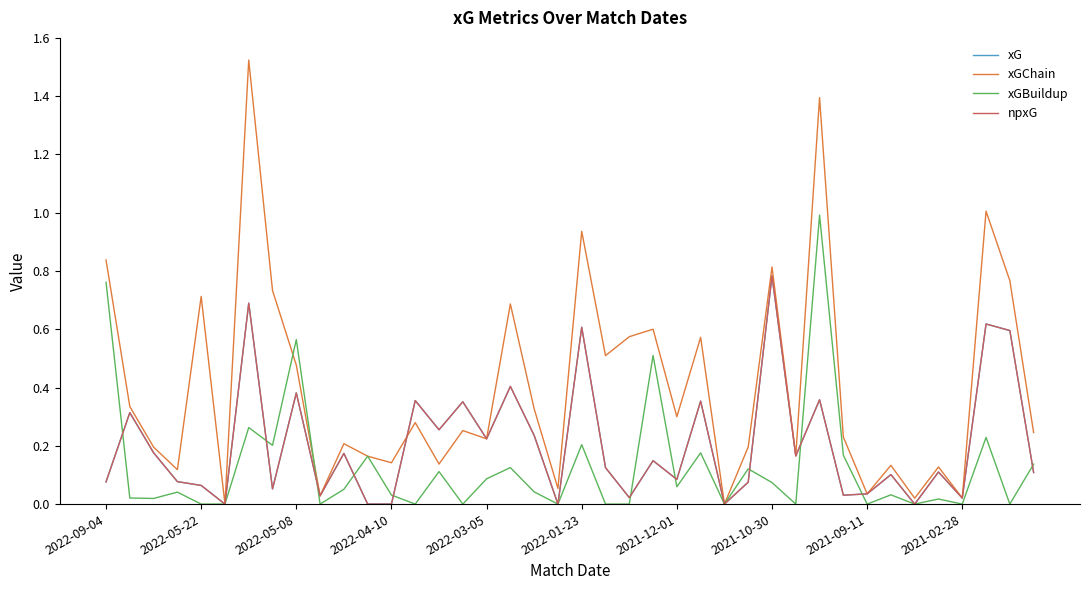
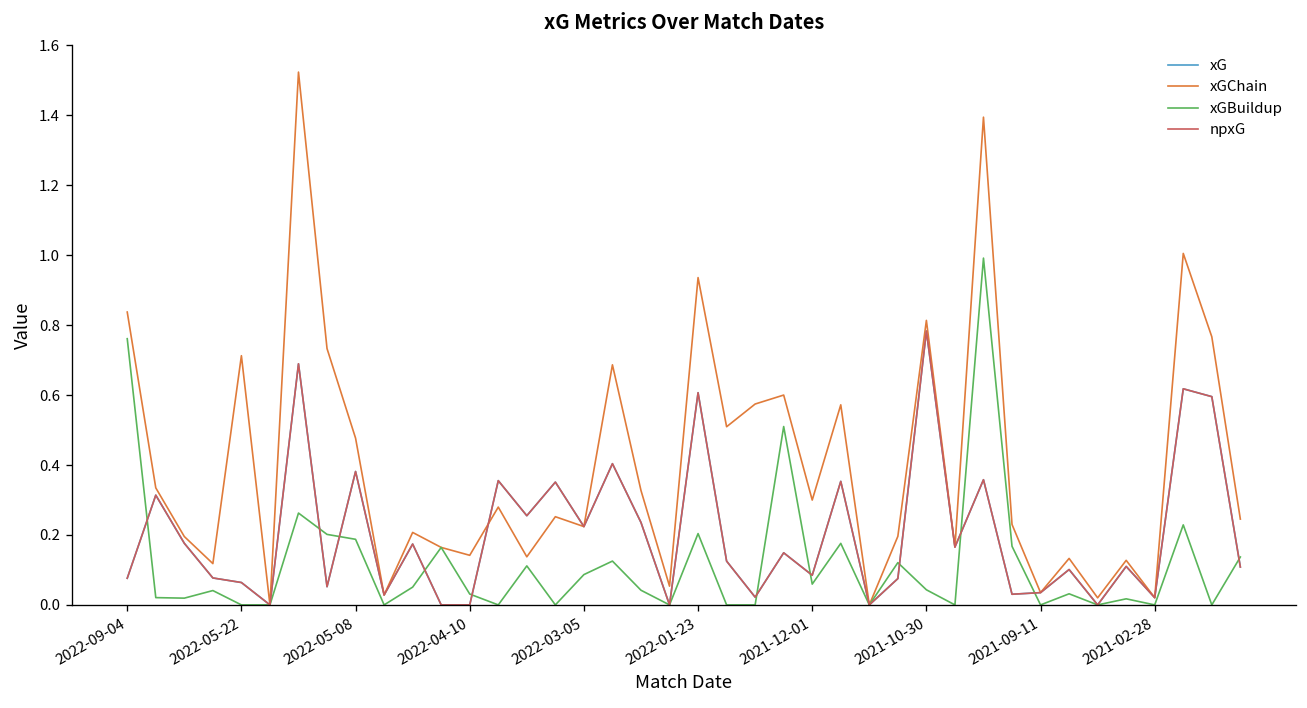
xGBuildup, 2022-05-08: 0.56 -> 0.19
xGBuildup, 2021-10-30: 0.07 -> 0.04
